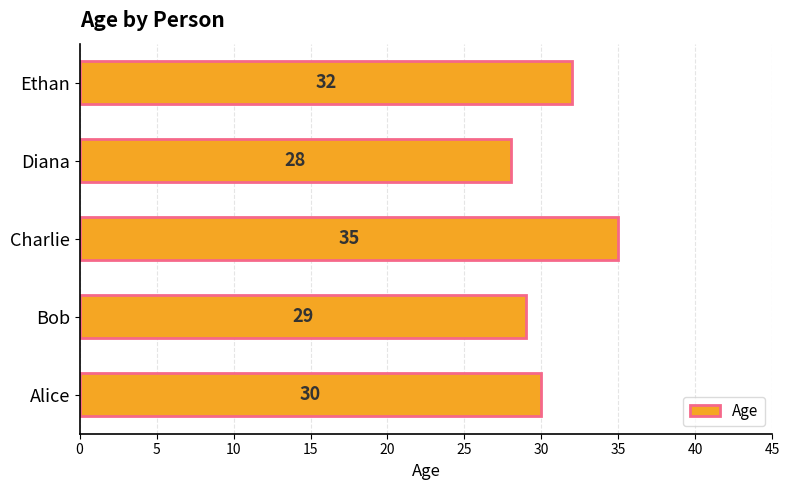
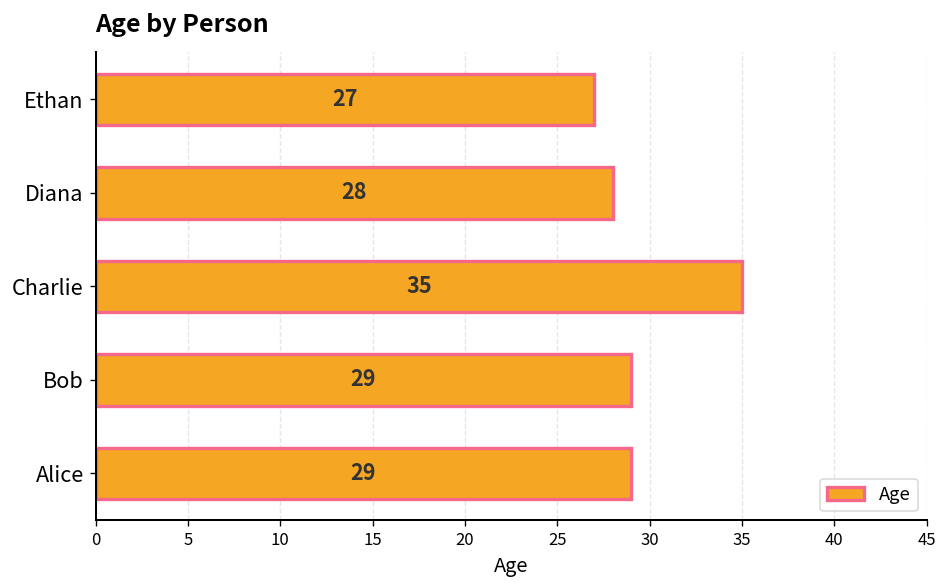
Ethan: 32 -> 27
Alice: 30 -> 29
